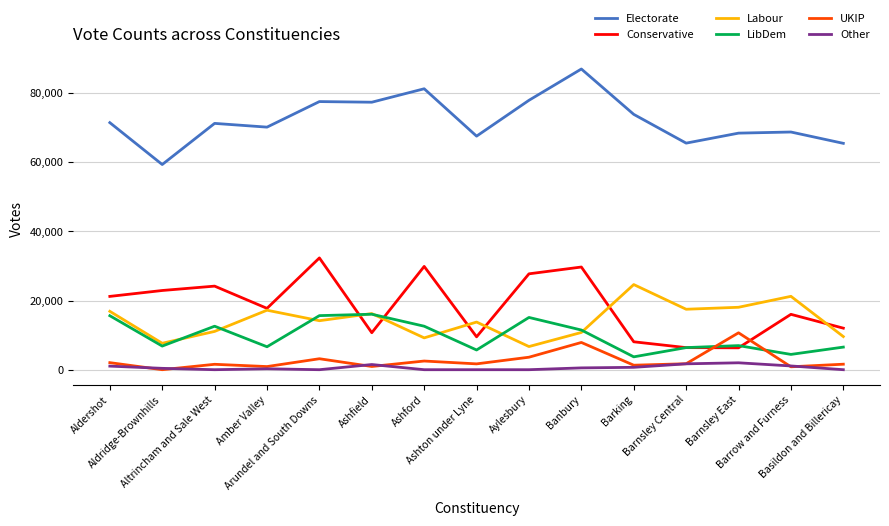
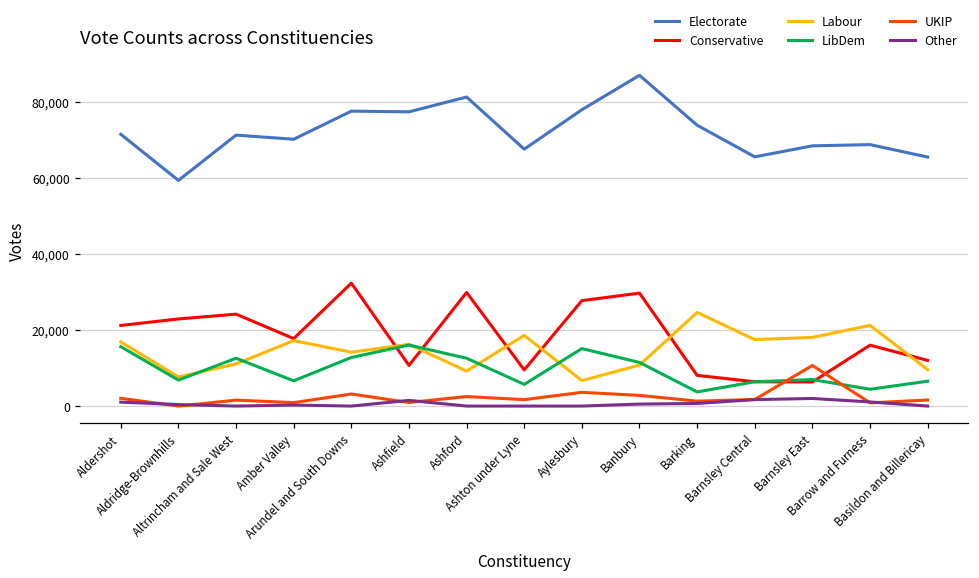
LibDem, Arundel and South Downs: 16,000 -> 13,000
Labour, Ashton under Lyne: 14,000 -> 19,000
UKIP, Banbury: 8,000 -> 3,000
